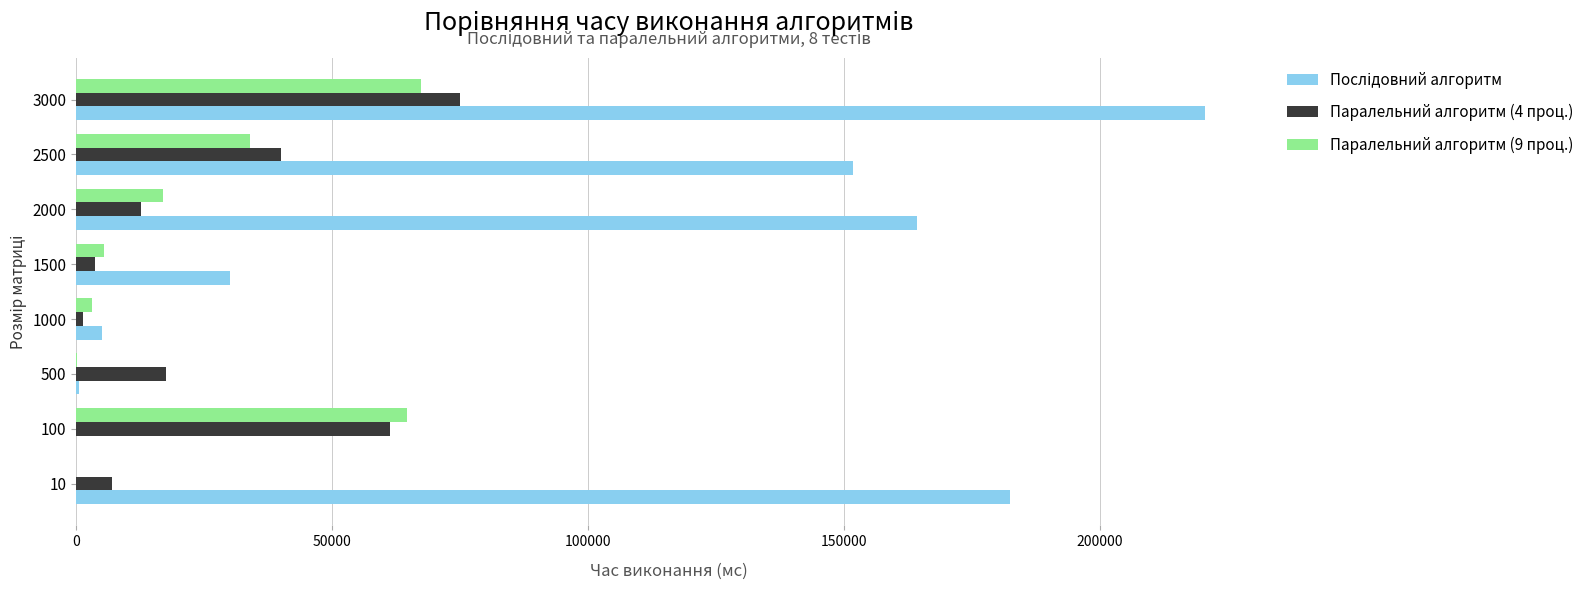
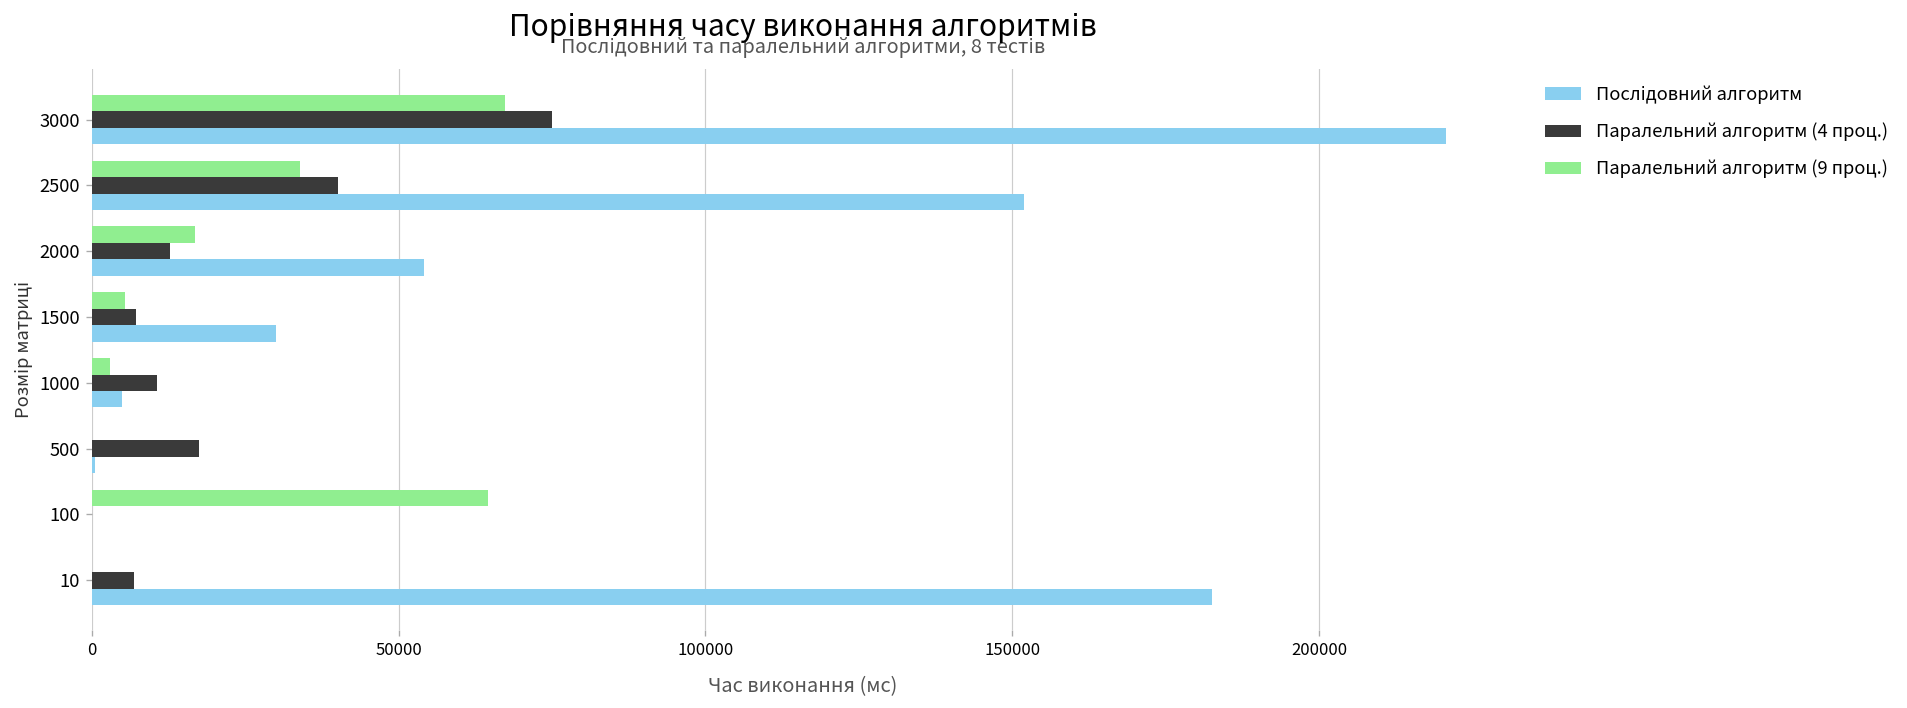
Послідовний алгоритм, 2000: 164000 -> 54000
Паралельний алгоритм (4 проц.), 1500: 4000 -> 7000
Паралельний алгоритм (4 проц.), 1000: 1000 -> 11000
Паралельний алгоритм (4 проц.), 100: 61000 -> 0
